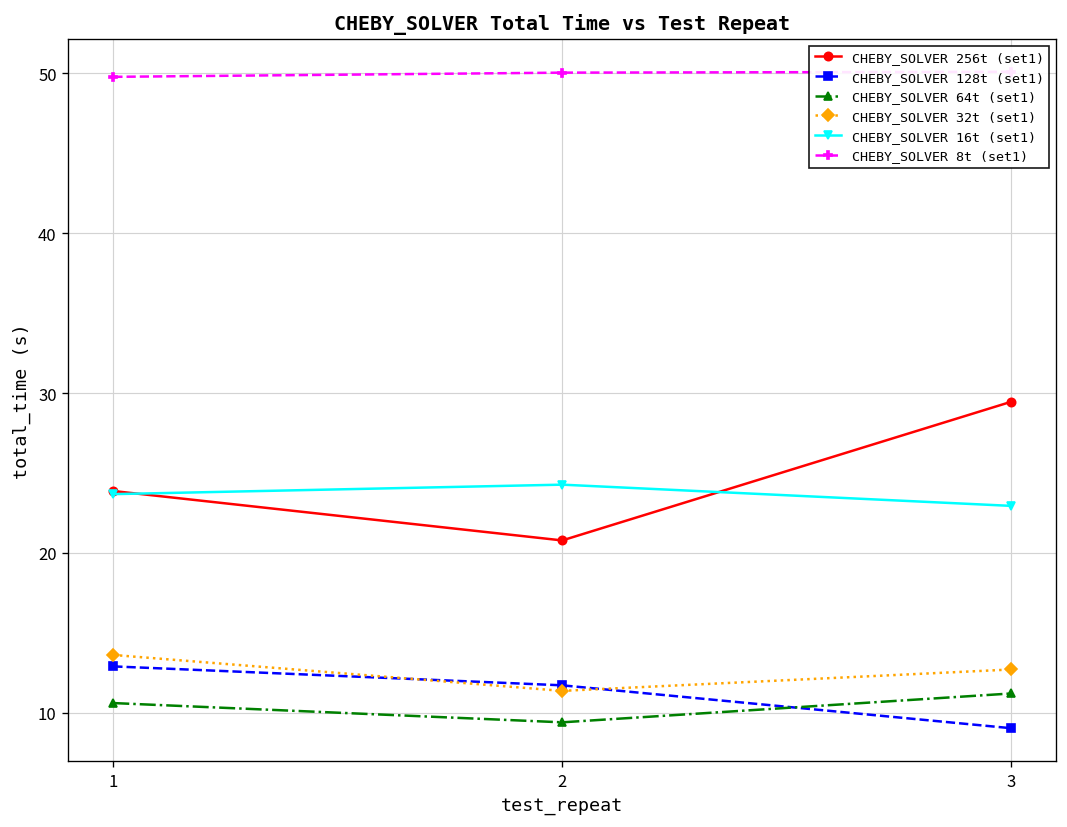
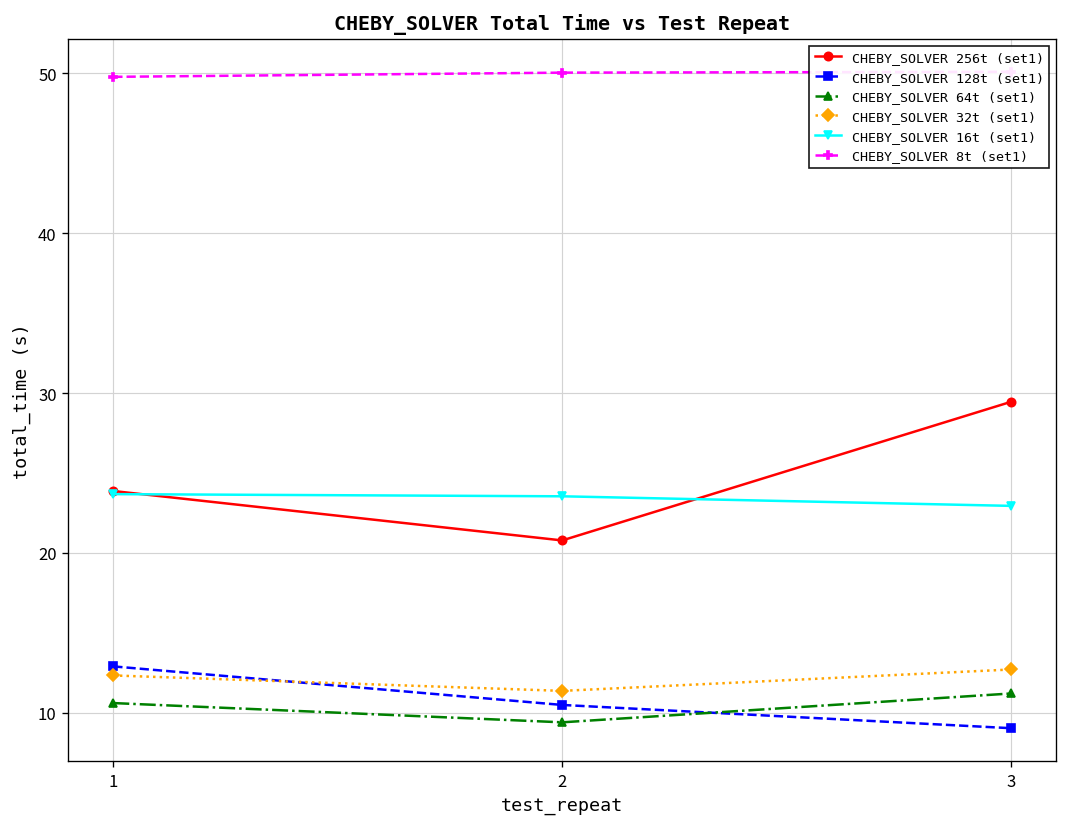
CHEBY_SOLVER 32t (set1), 1: 13.6 -> 12.3
CHEBY_SOLVER 128t (set1), 2: 11.7 -> 10.5
CHEBY_SOLVER 16t (set1), 2: 24.3 -> 23.5
